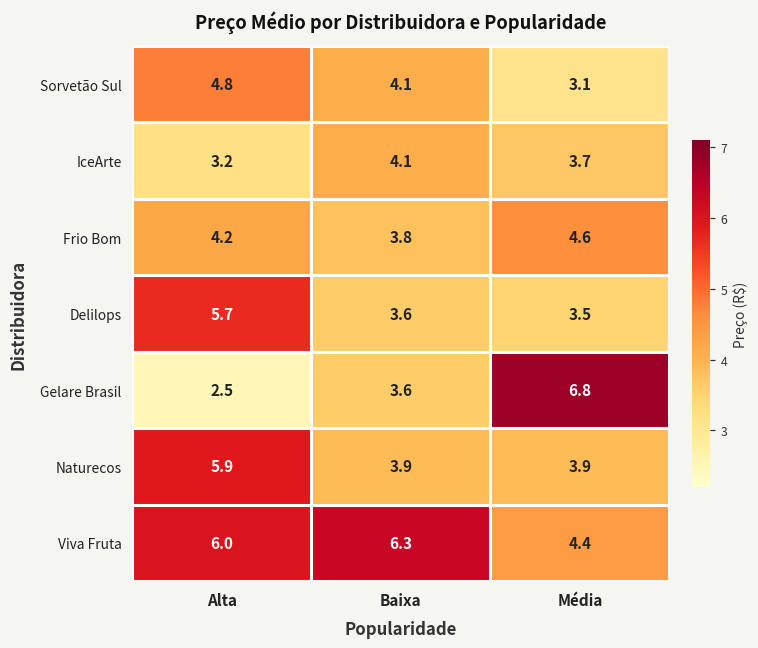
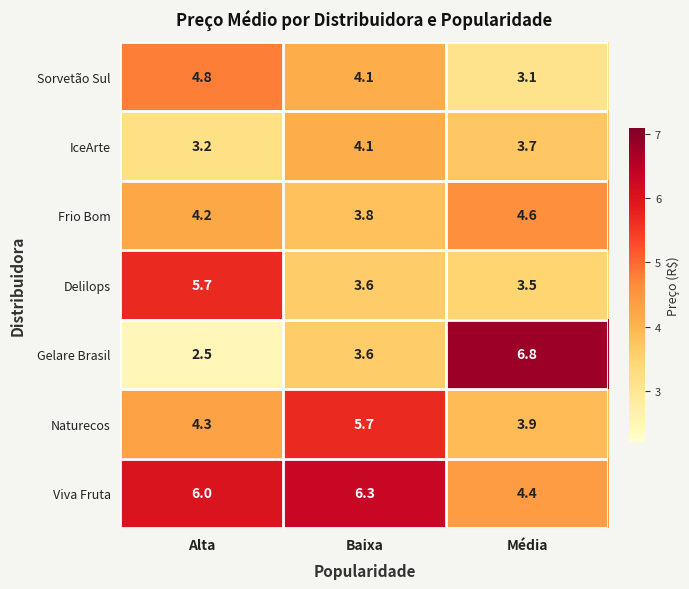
Naturecos, Alta: 5.9 -> 4.3
Naturecos, Baixa: 3.9 -> 5.7
